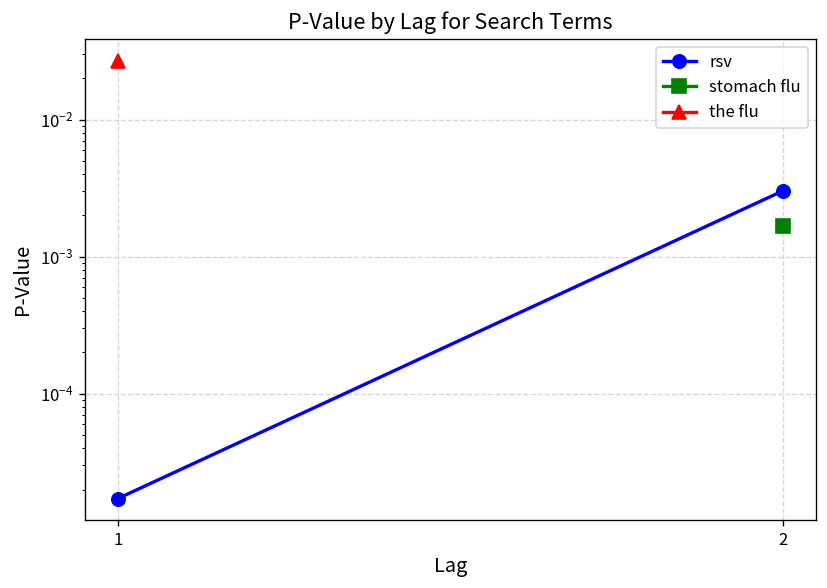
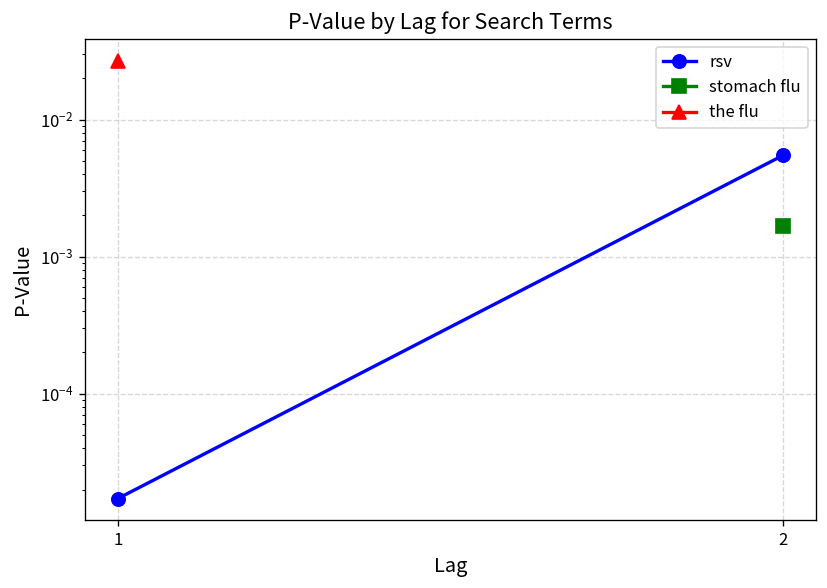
rsv, 2: 0.0030 -> 0.005
